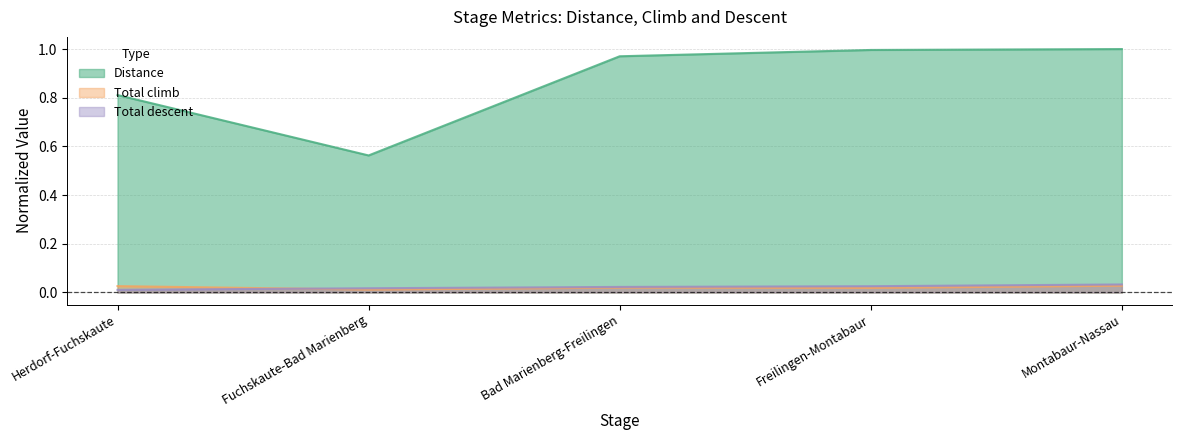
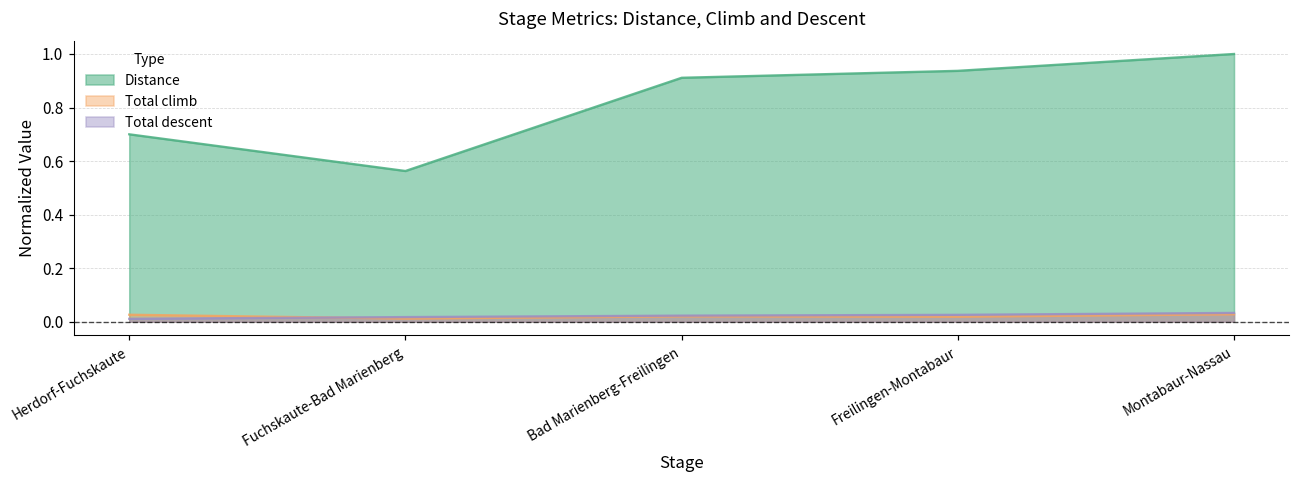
Distance, Herdorf-Fuchskaute: 0.81 -> 0.70
Distance, Bad Marienberg-Freilingen: 0.97 -> 0.91
Distance, Freilingen-Montabaur: 1.00 -> 0.94
